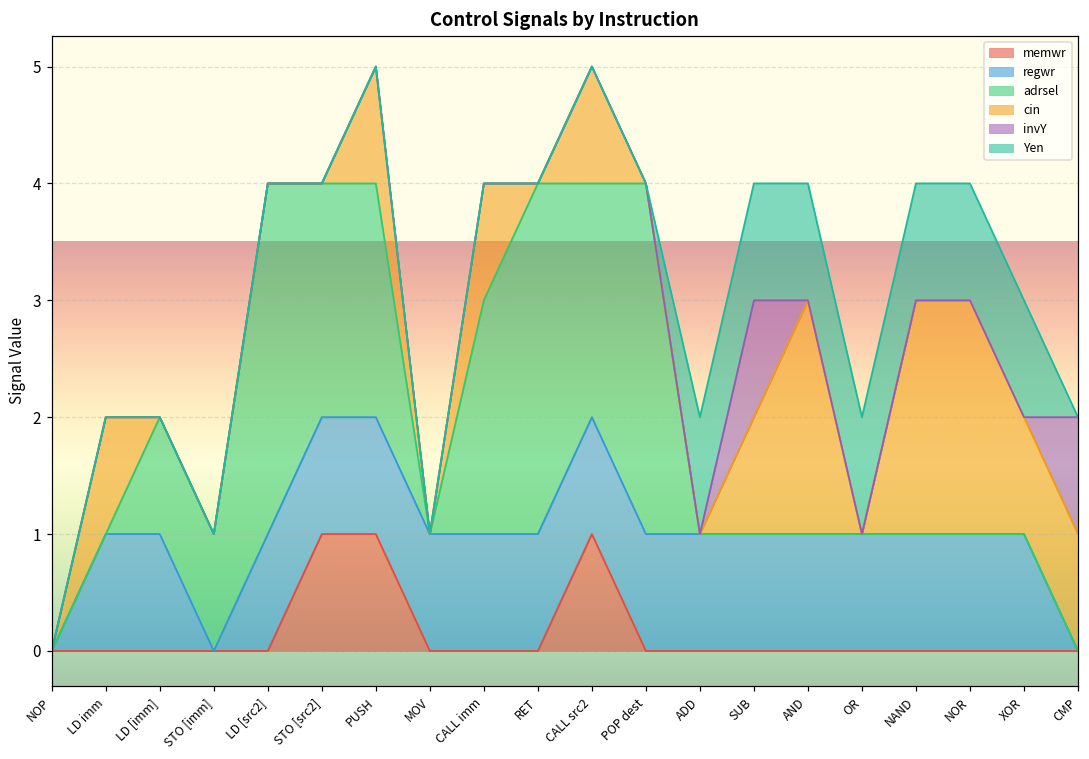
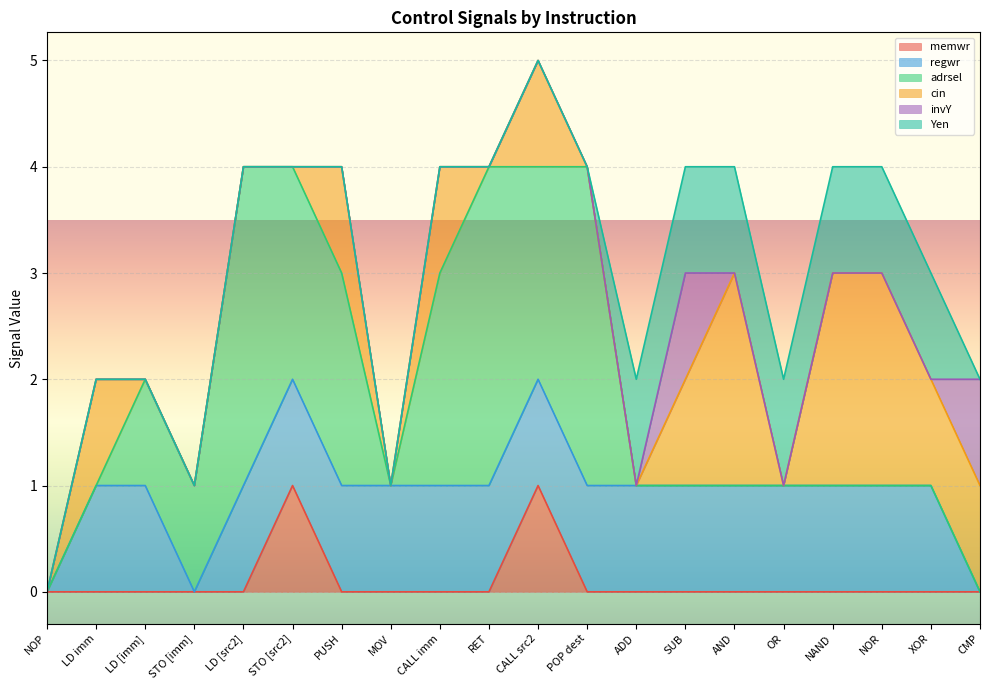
memwr, PUSH: 1 -> 0
